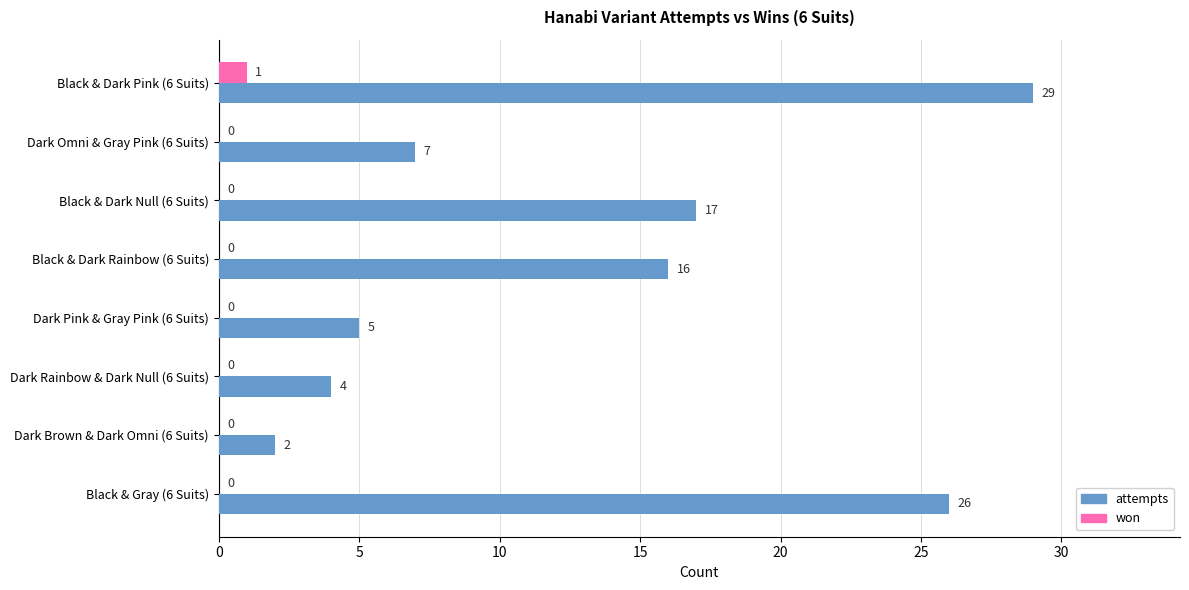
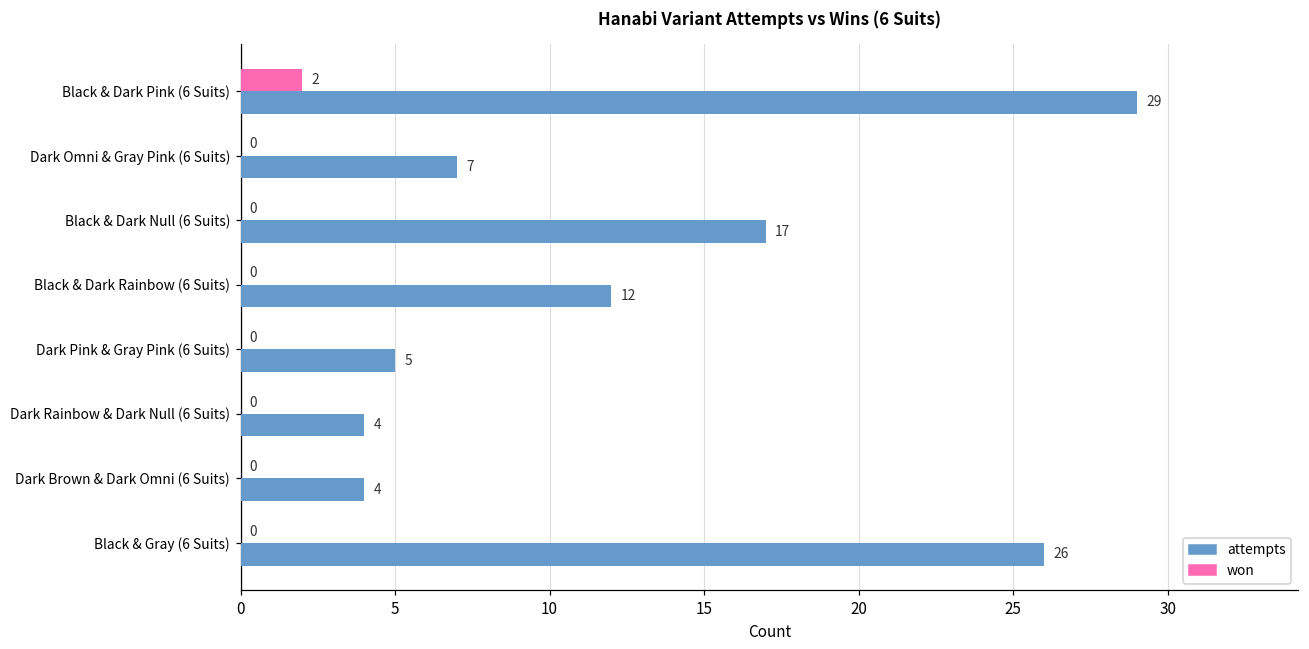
won, Black & Dark Pink (6 Suits): 1 -> 2
attempts, Black & Dark Rainbow (6 Suits): 16 -> 12
attempts, Dark Brown & Dark Omni (6 Suits): 2 -> 4
